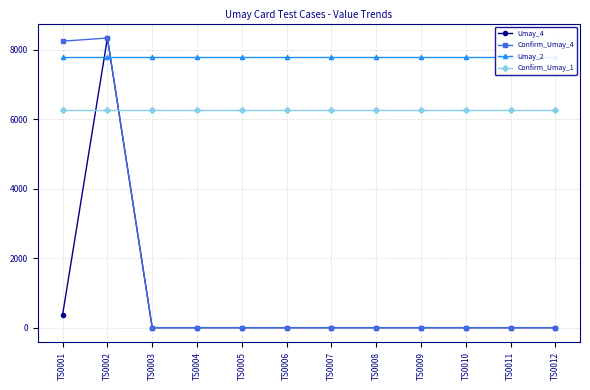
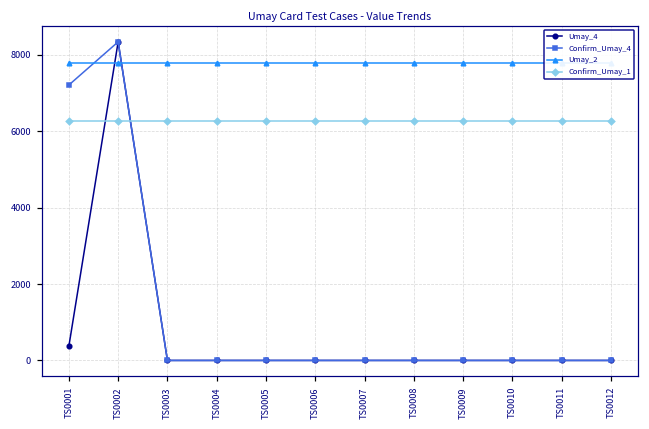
Confirm_Umay_4, TS0001: 8300 -> 7200
